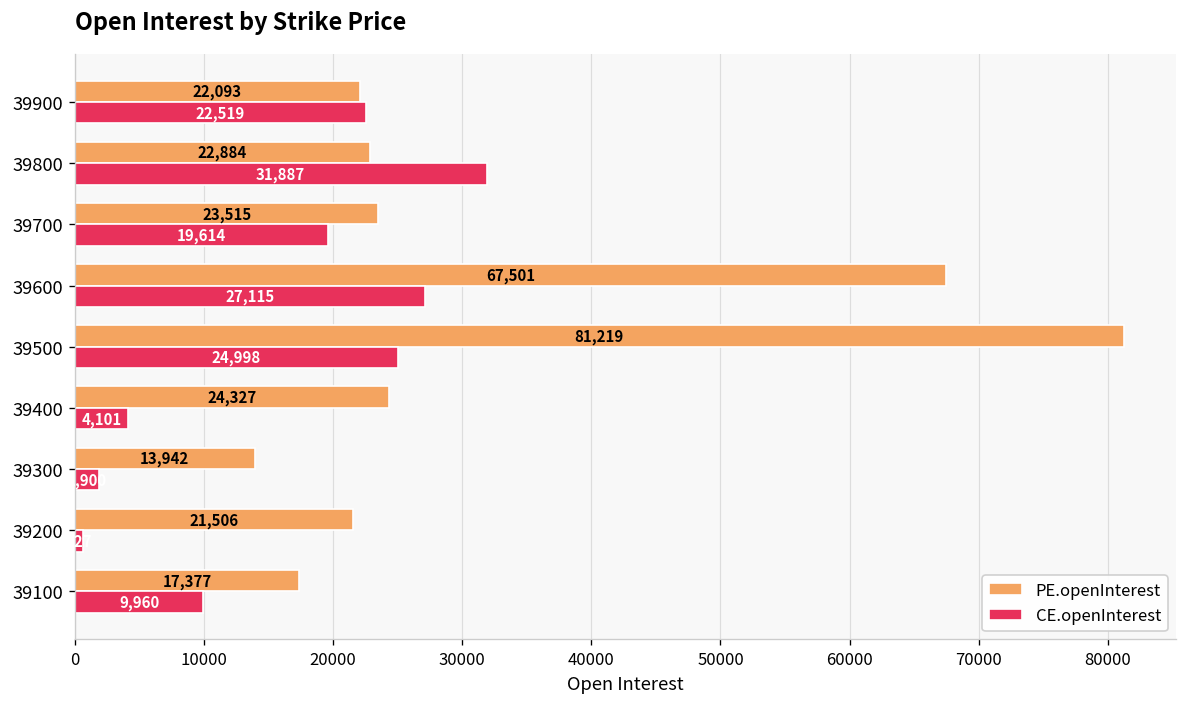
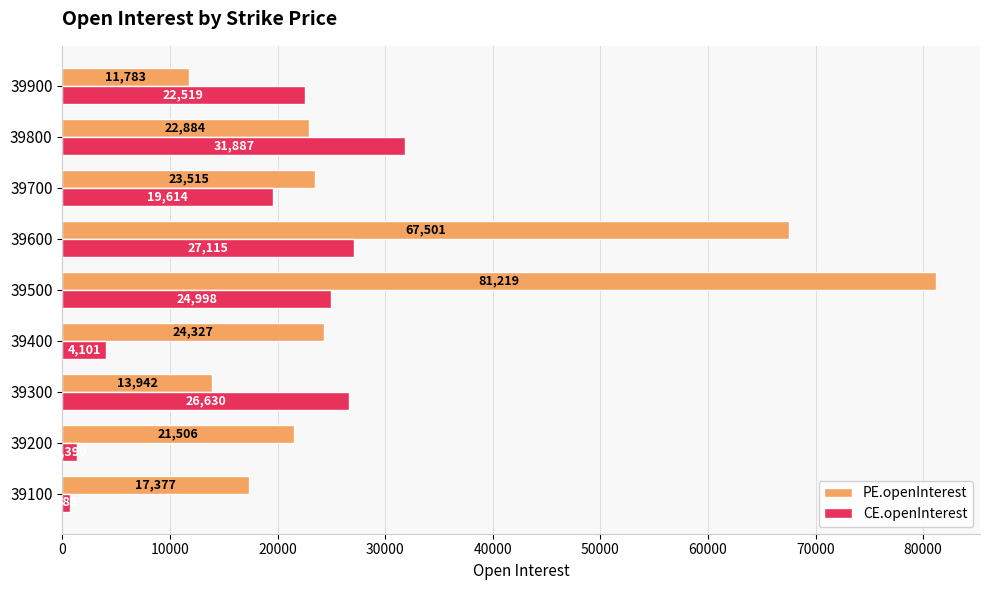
PE.openInterest, 39900: 22,093 -> 11,783
CE.openInterest, 39300: 1,900 -> 26,630
CE.openInterest, 39200: 600 -> 1400
CE.openInterest, 39100: 10000 -> 700
